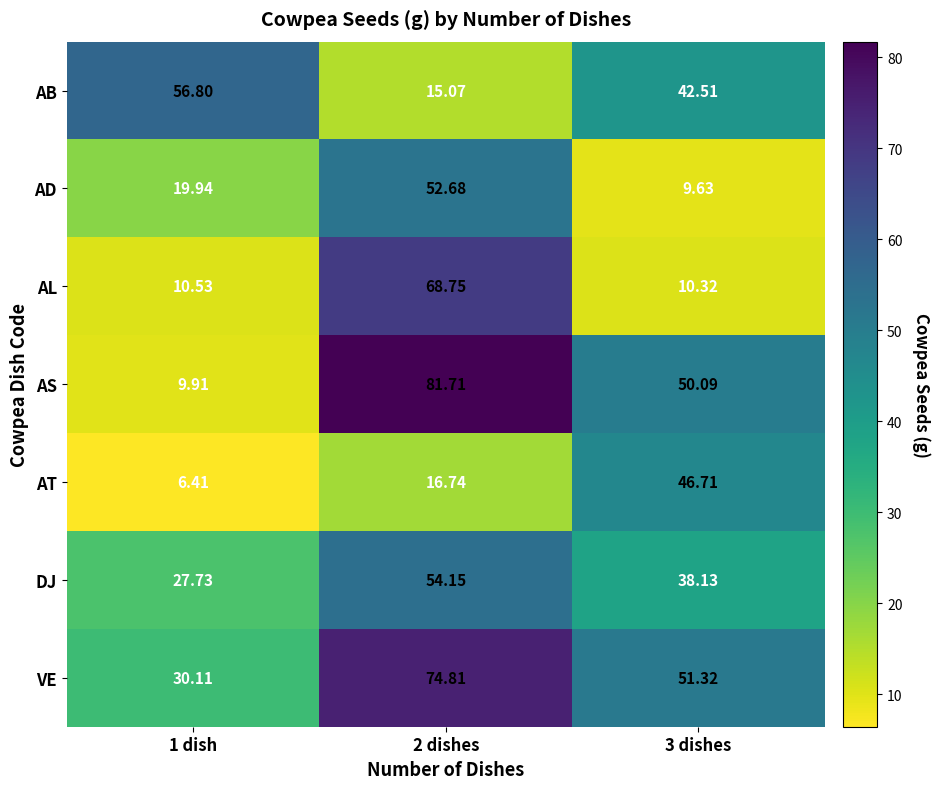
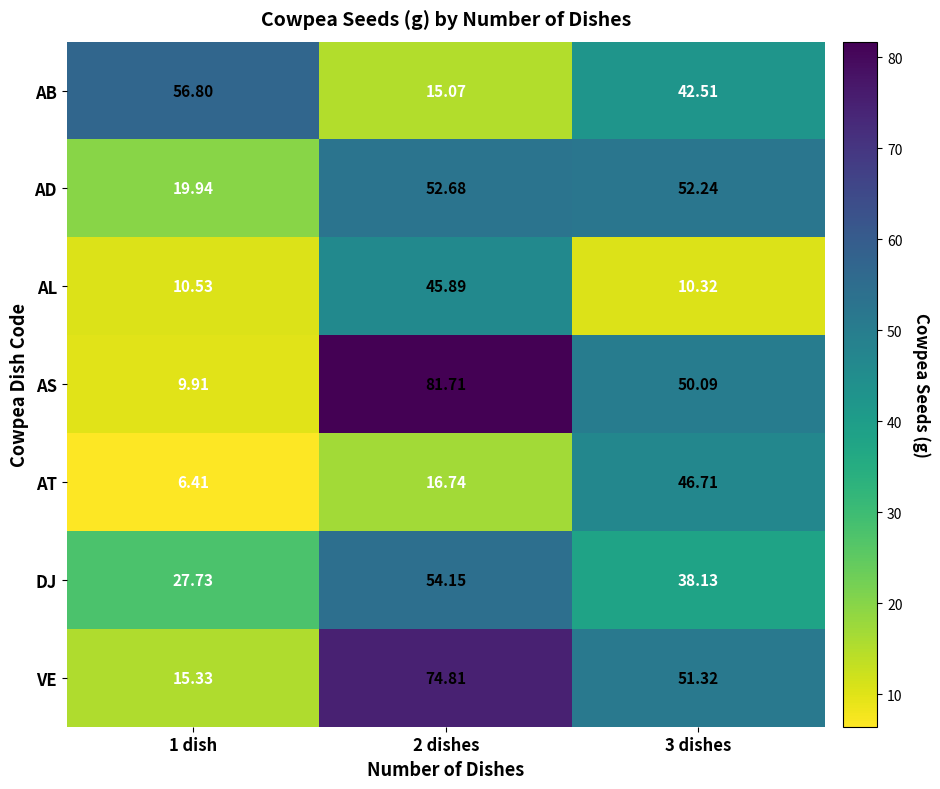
AD, 3 dishes: 9.63 -> 52.24
AL, 2 dishes: 68.75 -> 45.89
VE, 1 dish: 30.11 -> 15.33
